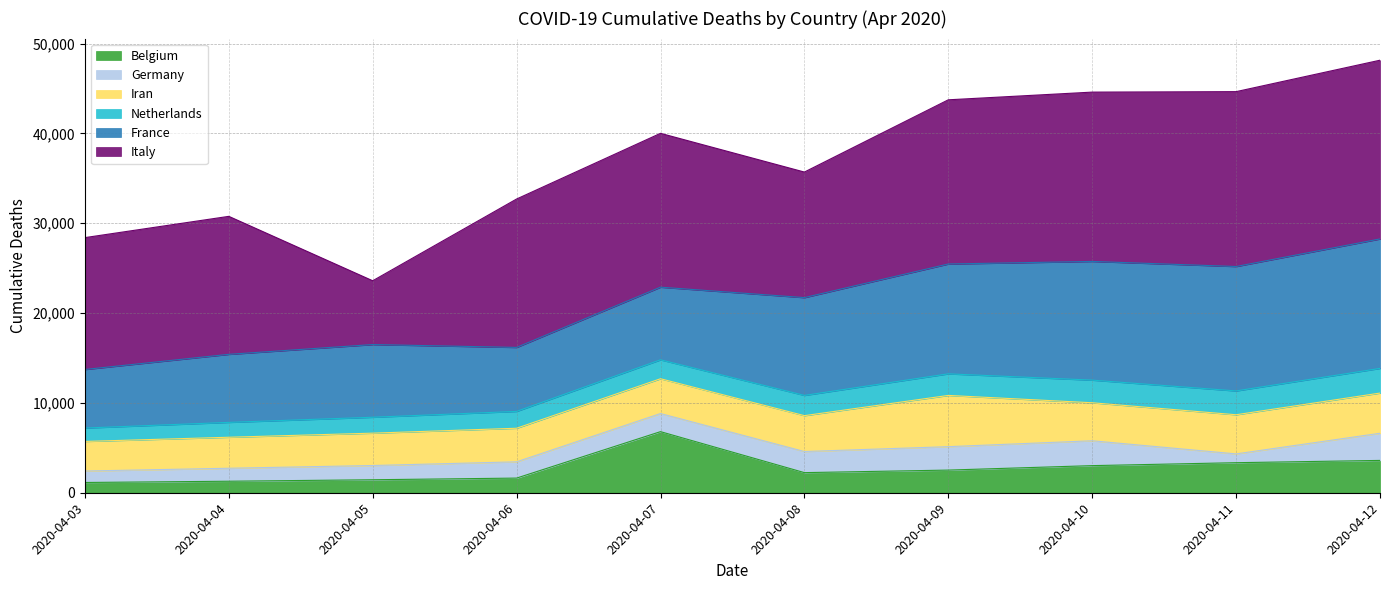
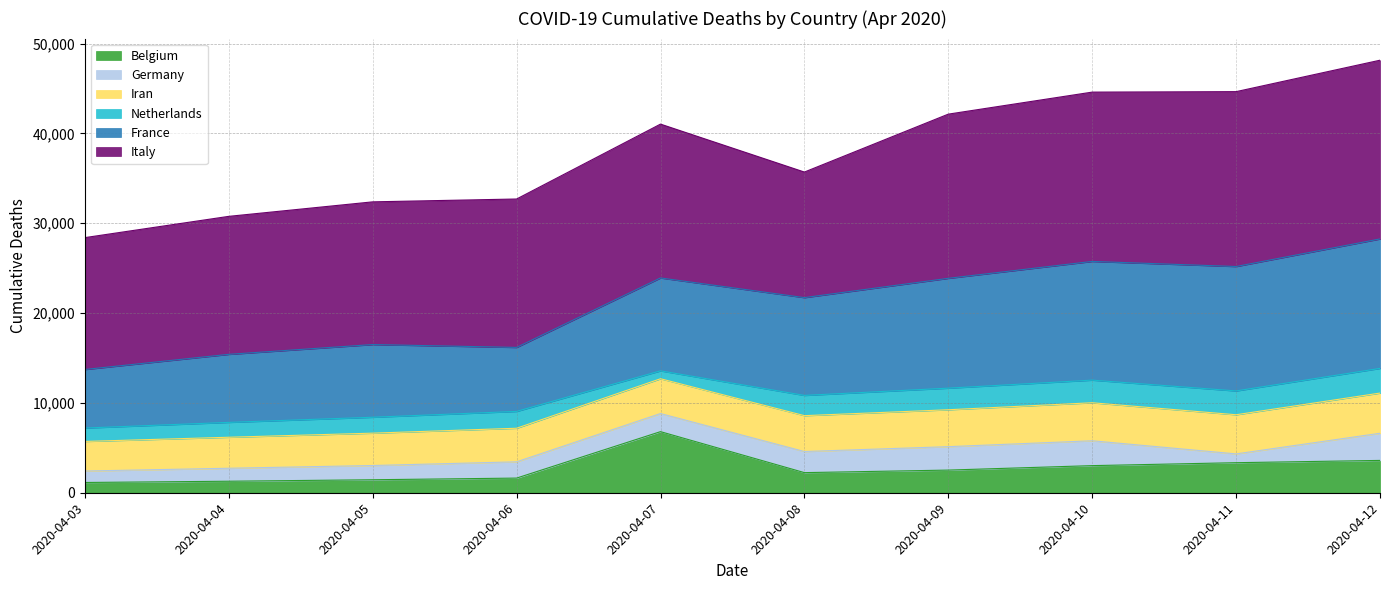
Italy, 2020-04-05: 7,000 -> 16,000
Netherlands, 2020-04-07: 2,000 -> 1,000
France, 2020-04-07: 8,000 -> 10,000
Iran, 2020-04-09: 6,000 -> 4,000
